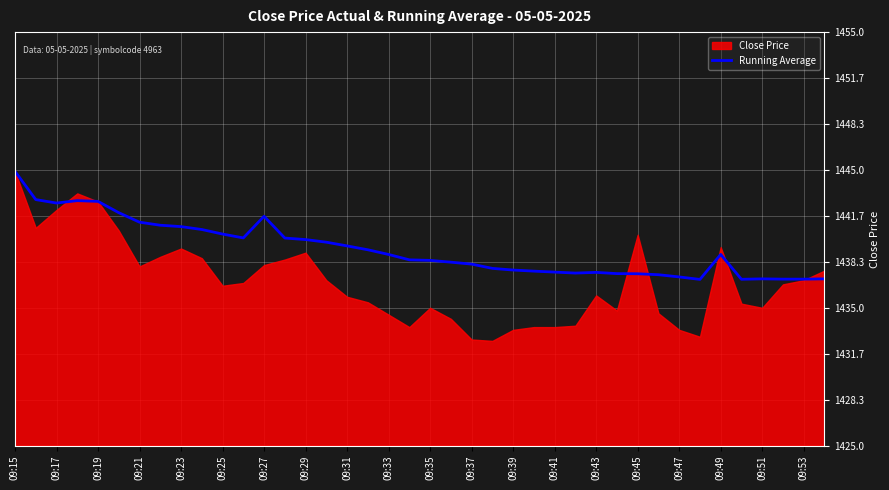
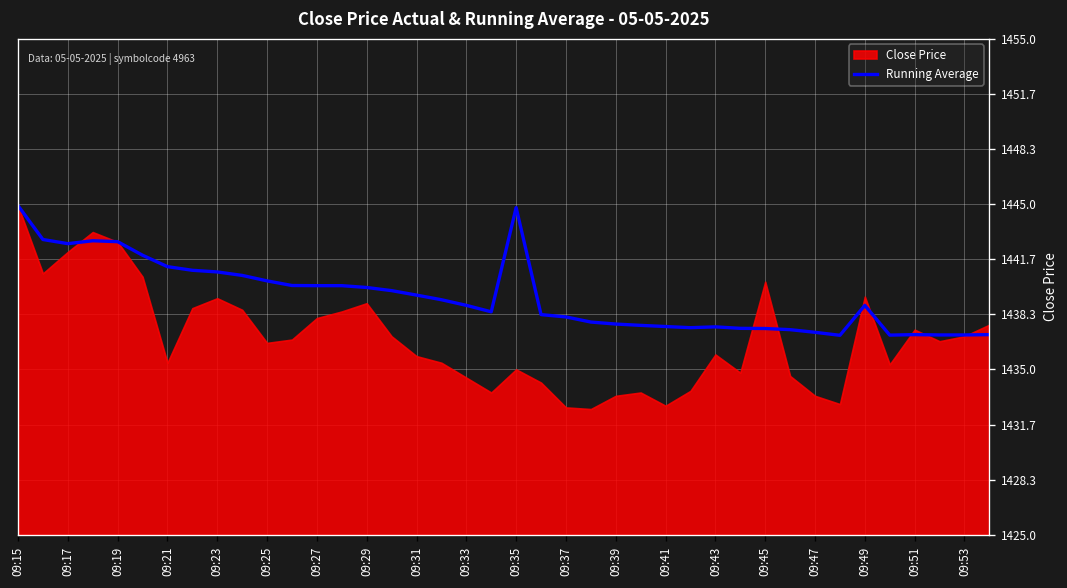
Close Price, 09:21: 1438.0 -> 1435.4
Running Average, 09:27: 1441.6 -> 1440.1
Running Average, 09:35: 1438.4 -> 1444.8
Close Price, 09:41: 1433.6 -> 1432.8
Close Price, 09:51: 1435.0 -> 1437.4
